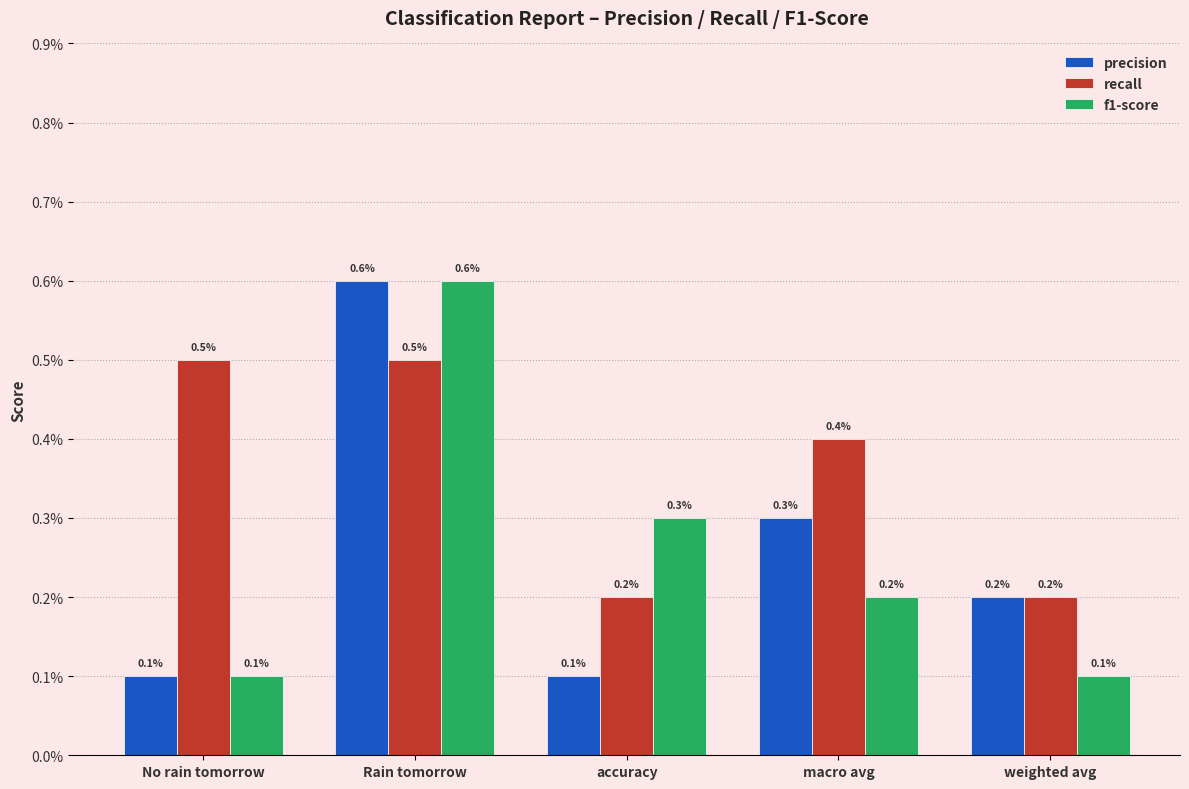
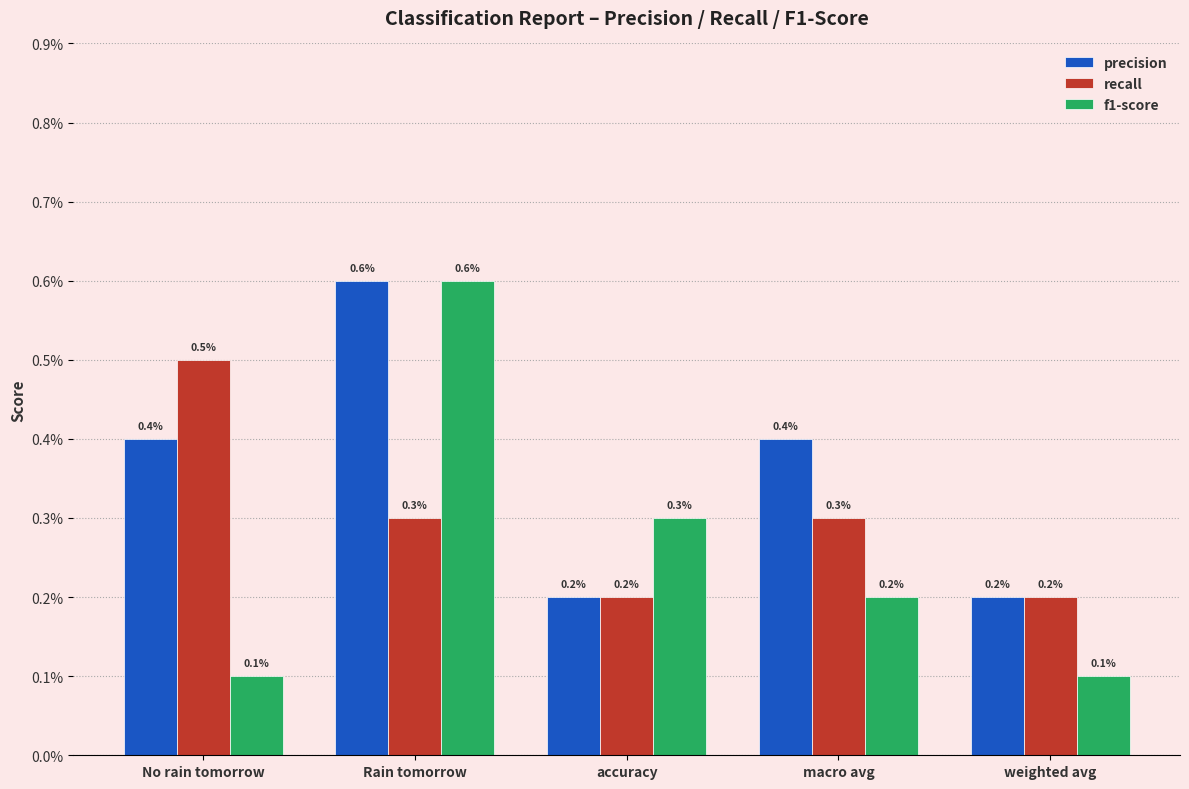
precision, No rain tomorrow: 0.1% -> 0.4%
recall, Rain tomorrow: 0.5% -> 0.3%
precision, accuracy: 0.1% -> 0.2%
precision, macro avg: 0.3% -> 0.4%
recall, macro avg: 0.4% -> 0.3%
